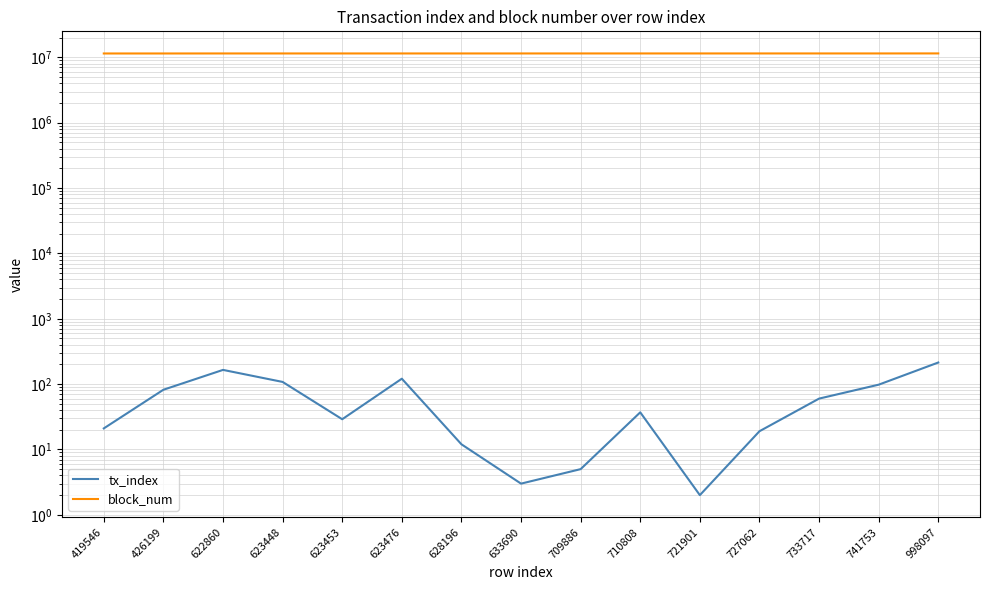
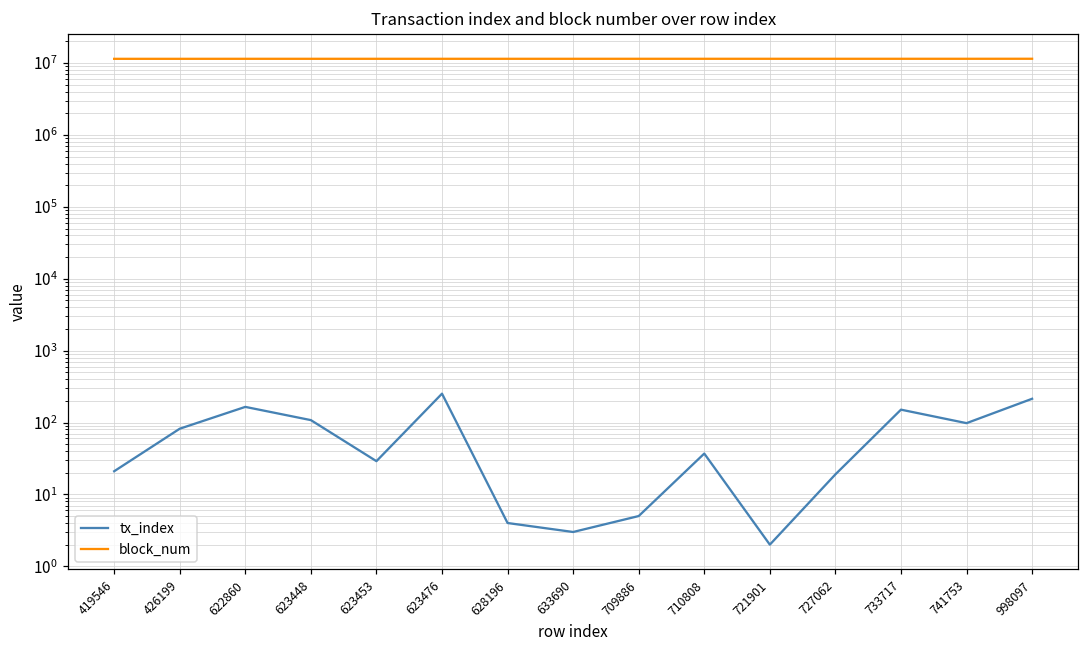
tx_index, 623476: 120 -> 250
tx_index, 628196: 12 -> 4
tx_index, 733717: 60 -> 150
